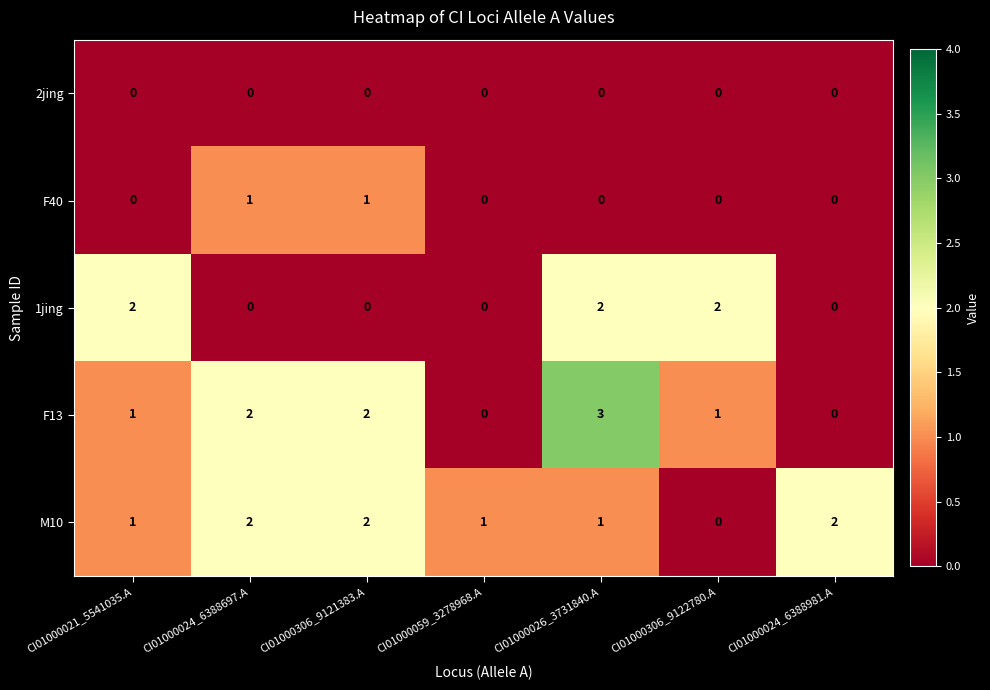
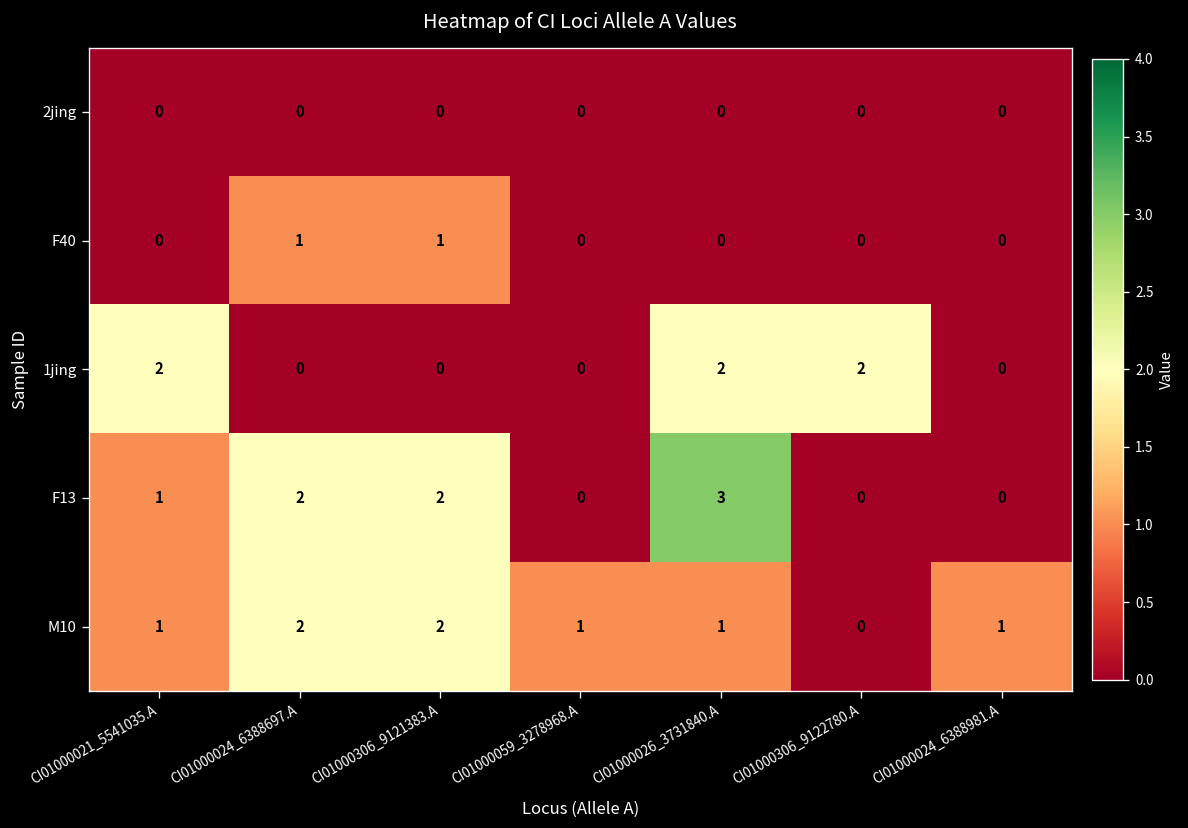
F13, CI01000306_9122780.A: 1 -> 0
M10, CI01000024_6388981.A: 2 -> 1
